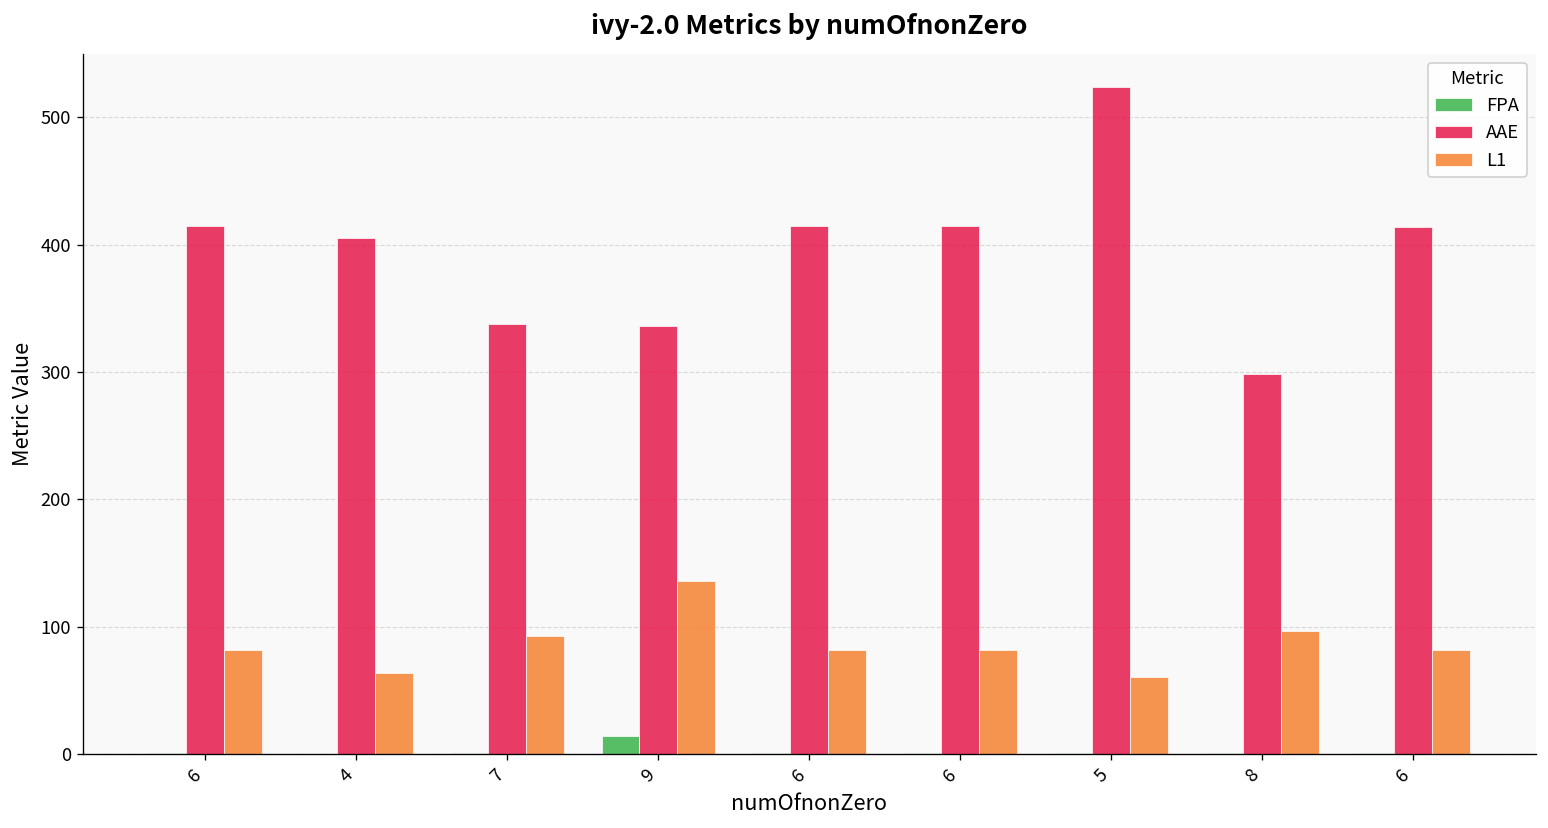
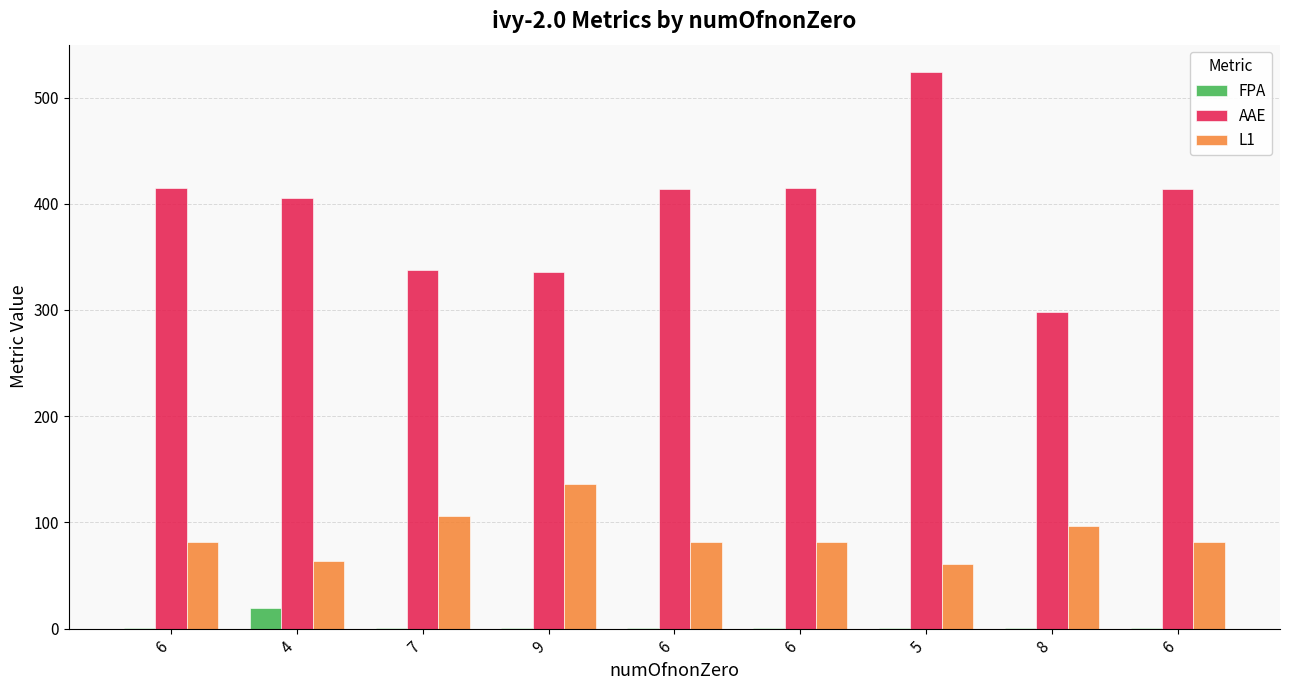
FPA, 4: 0 -> 20
L1, 7: 93 -> 106
FPA, 9: 15 -> 1
